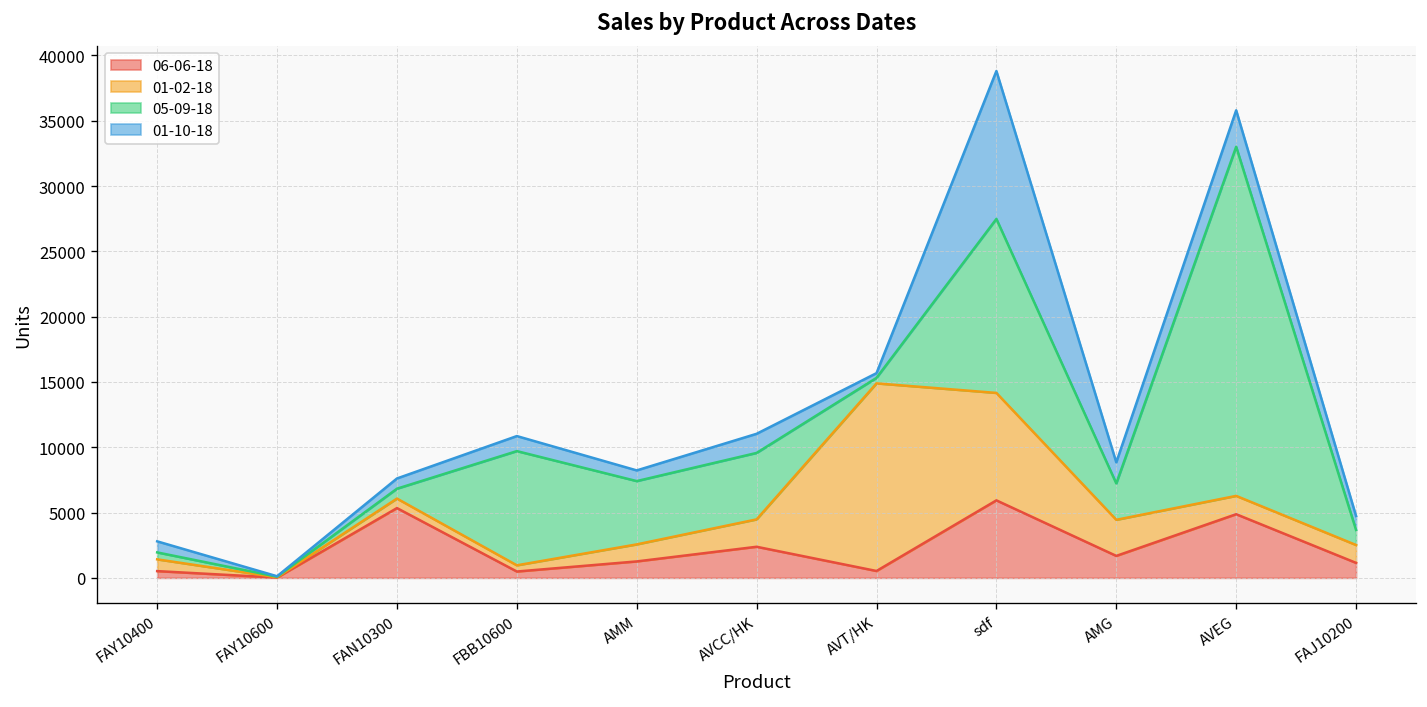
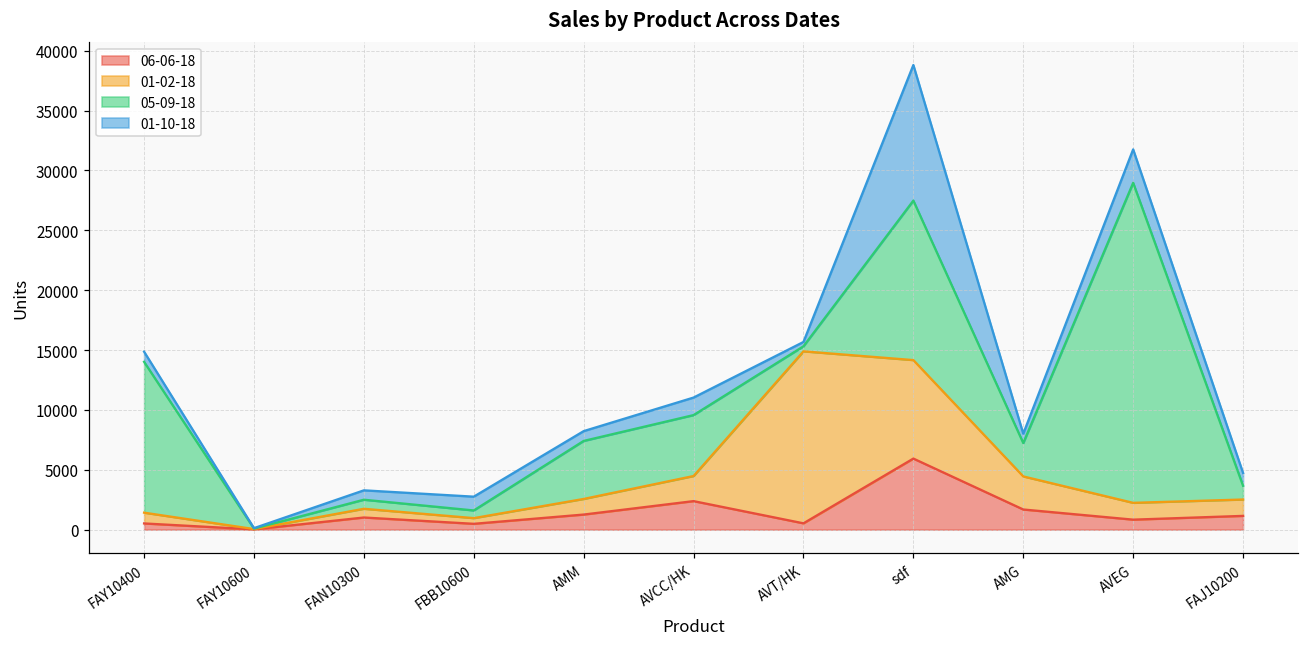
05-09-18, FAY10400: 500 -> 12600
06-06-18, FAN10300: 5300 -> 1000
05-09-18, FBB10600: 8700 -> 600
01-10-18, AMG: 1600 -> 800
06-06-18, AVEG: 4900 -> 800
